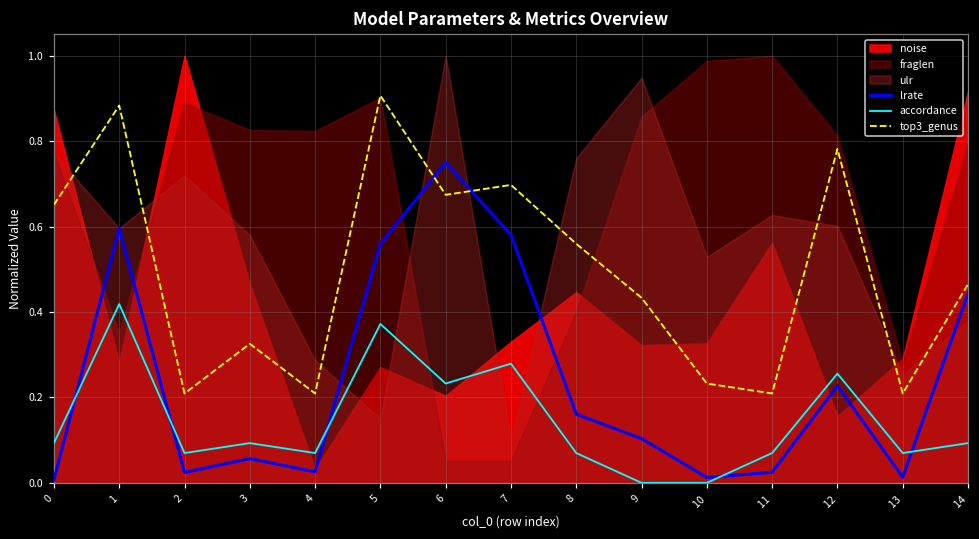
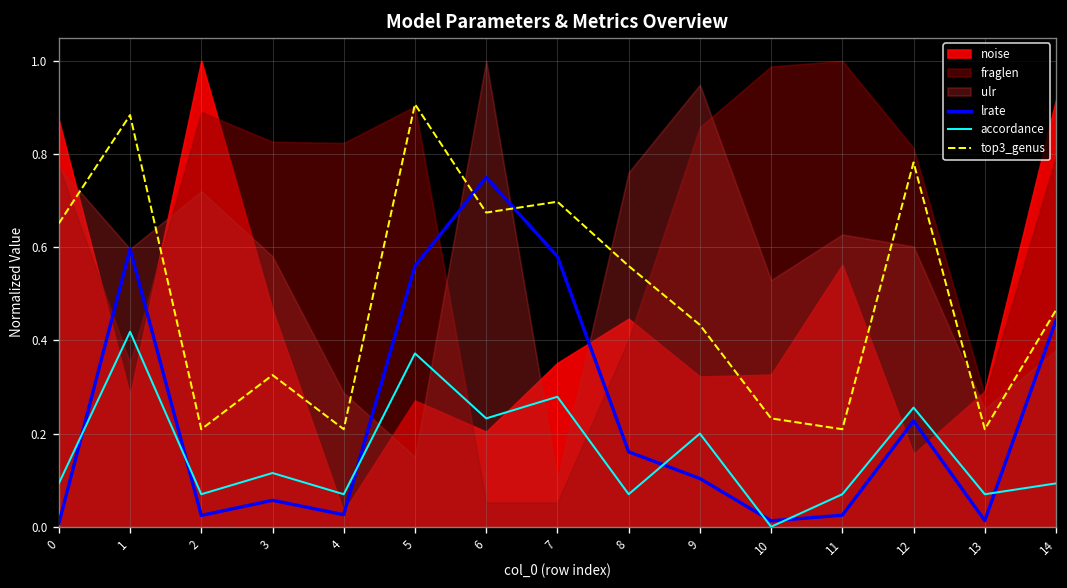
accordance, 3: 0.09 -> 0.12
noise, 7: 0.33 -> 0.35
accordance, 9: 0.0 -> 0.2
